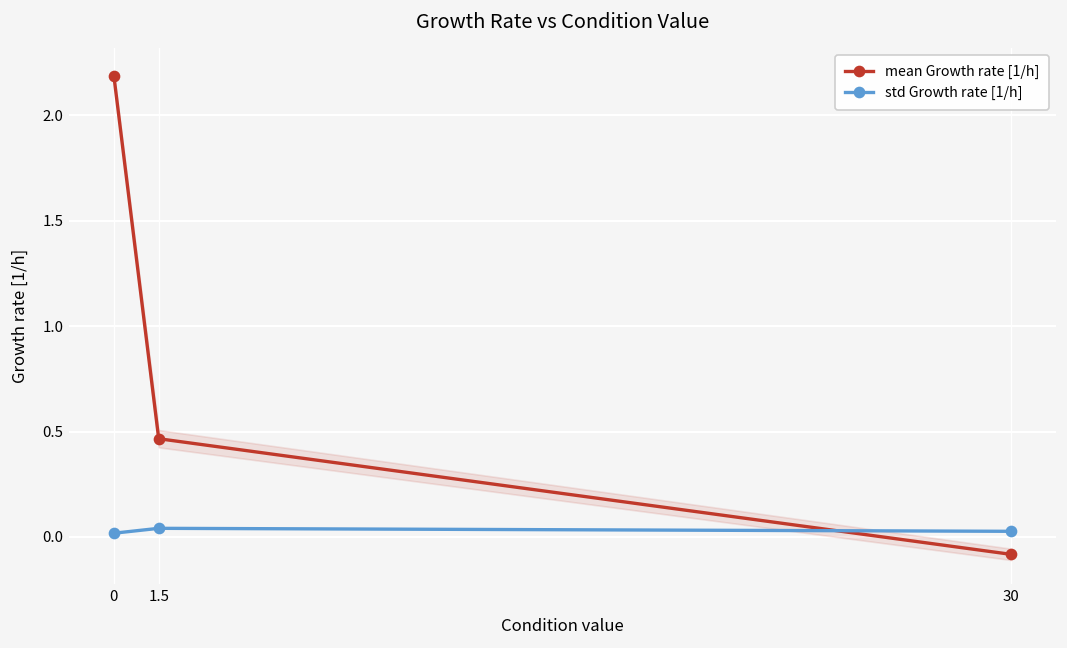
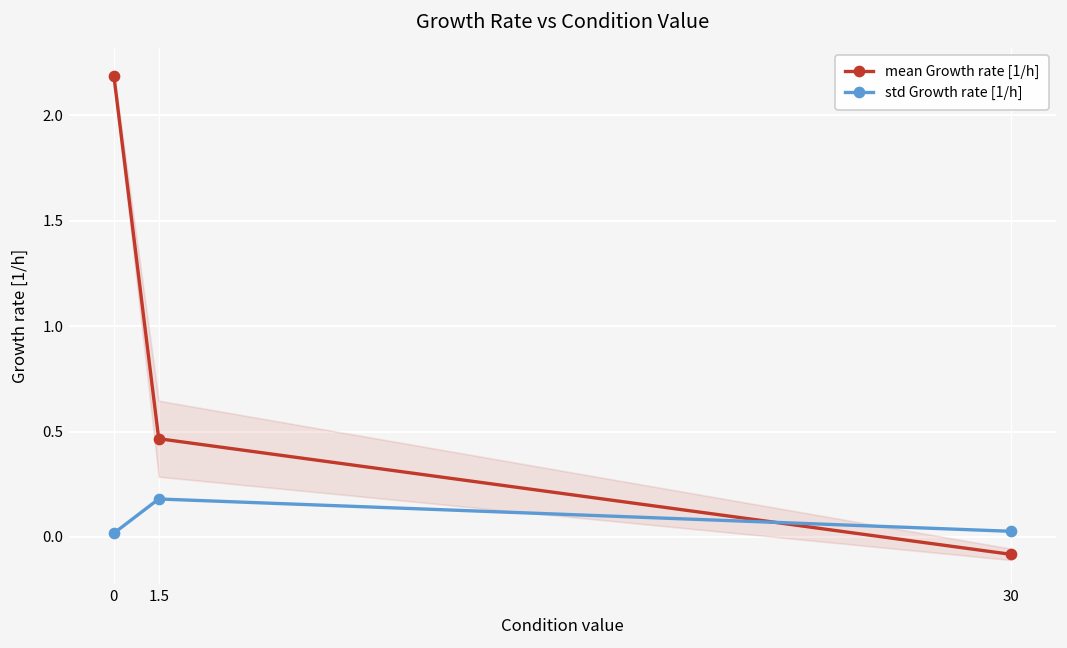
std Growth rate [1/h], 1.5: 0.04 -> 0.18
